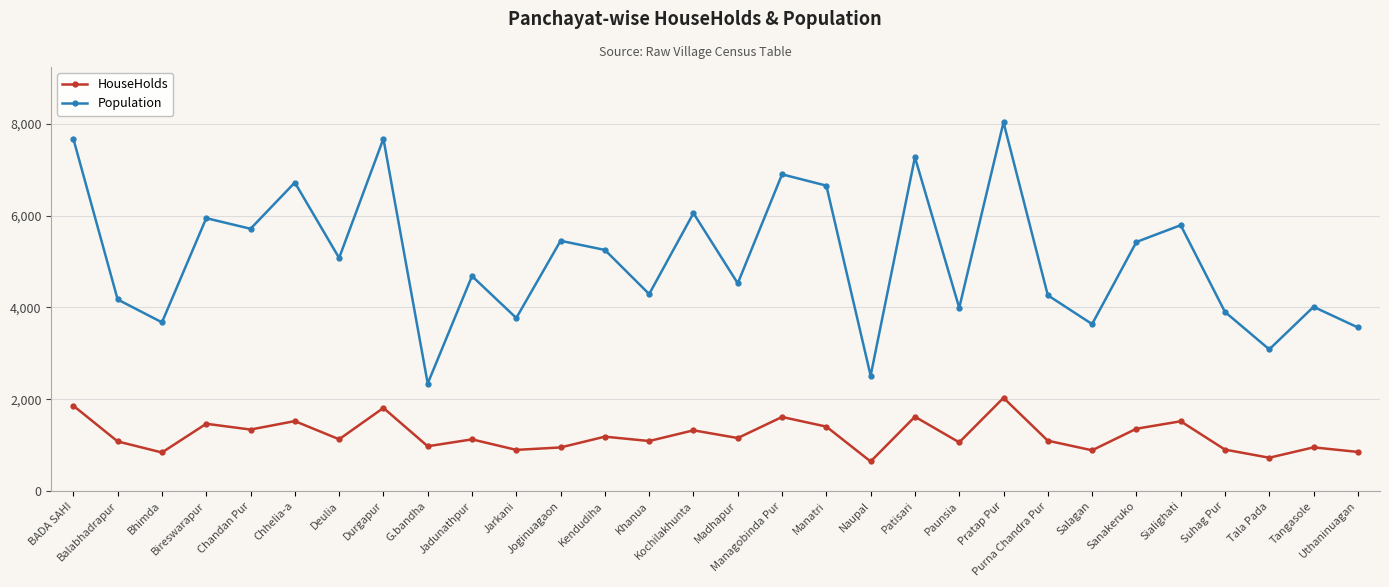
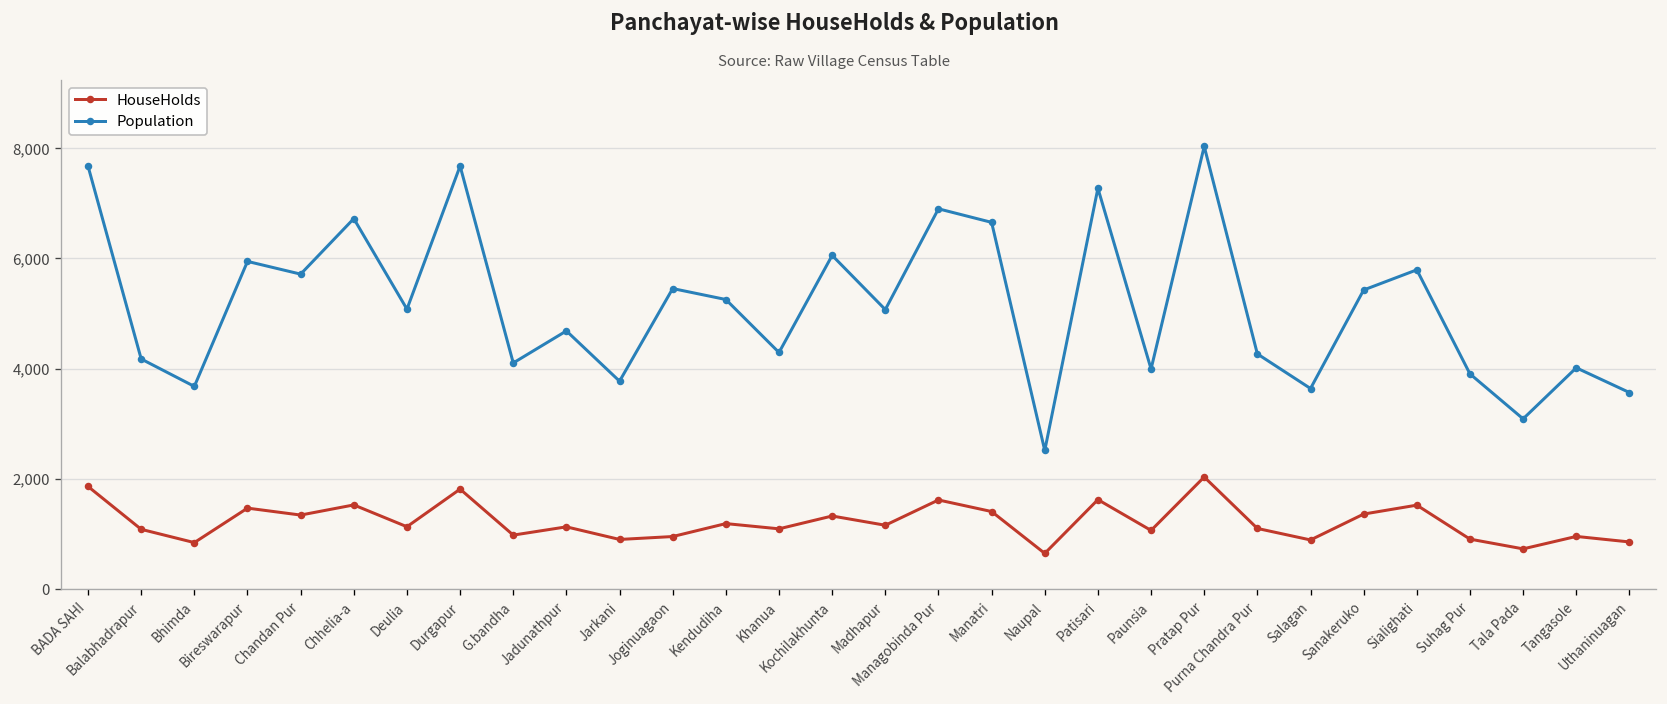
Population, G.bandha: 2,300 -> 4,100
Population, Madhapur: 4,500 -> 5,100
